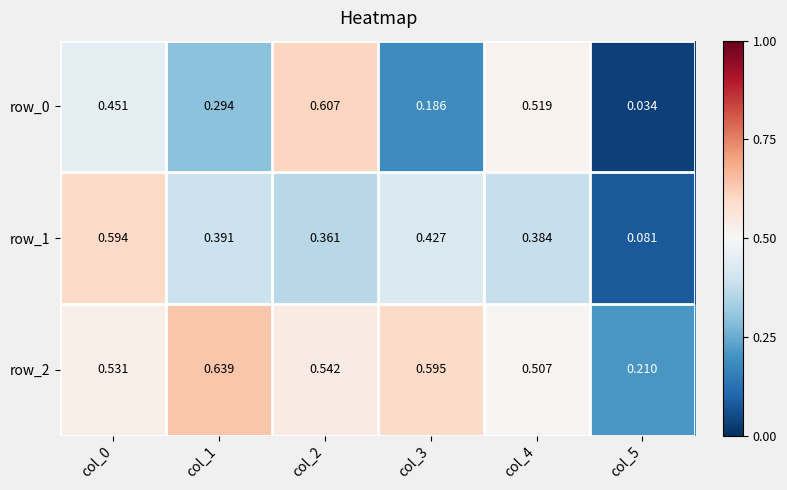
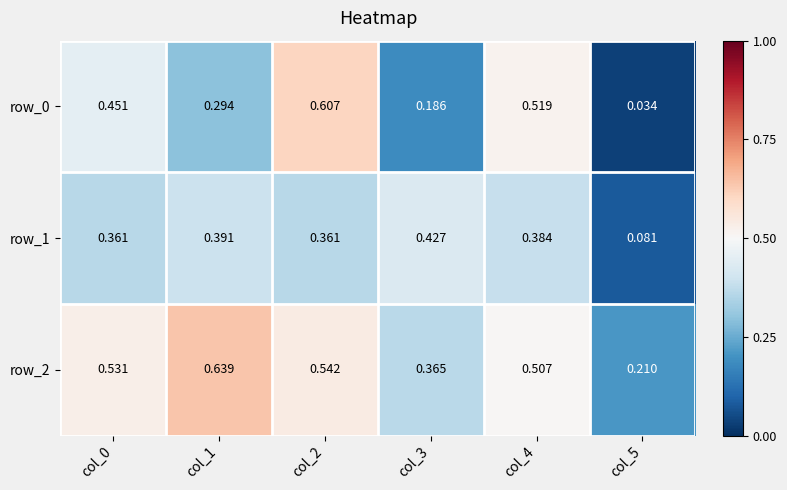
row_1, col_0: 0.594 -> 0.361
row_2, col_3: 0.595 -> 0.365
